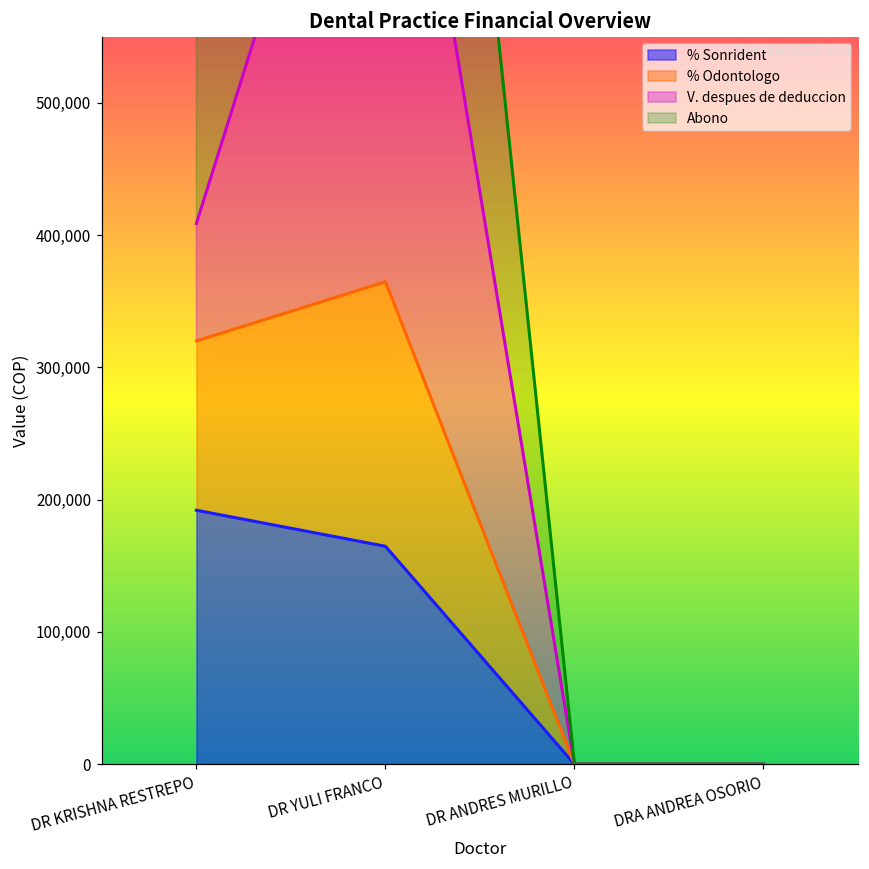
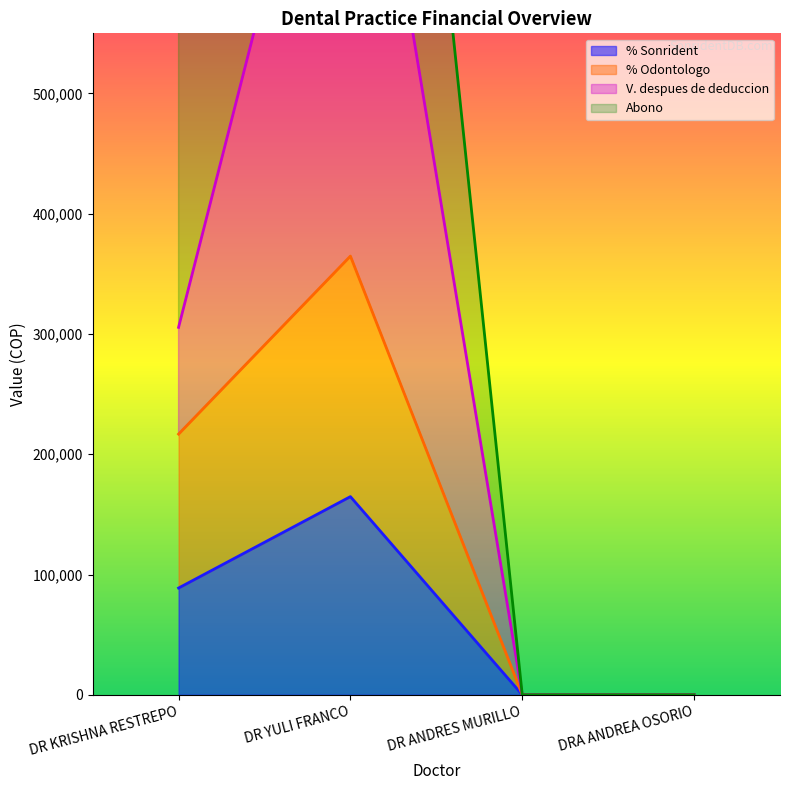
% Sonrident, DR KRISHNA RESTREPO: 192,000 -> 89,000
